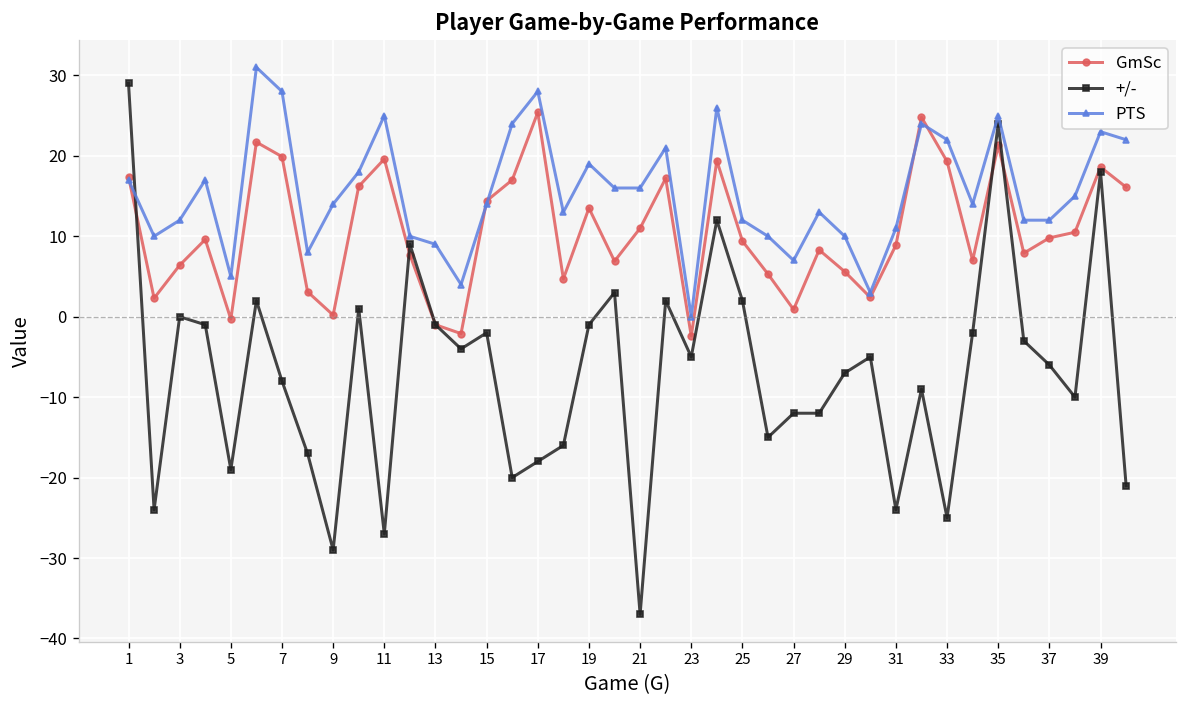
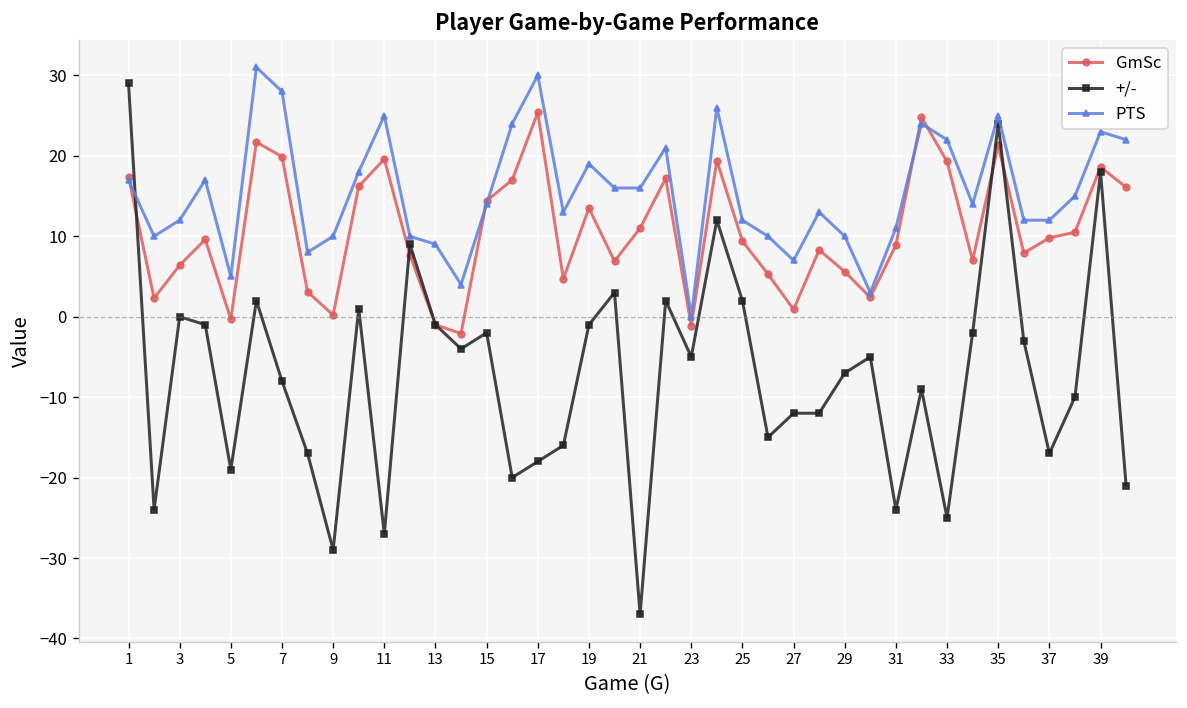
PTS, 9: 14 -> 10
PTS, 17: 28 -> 30
GmSc, 23: -2 -> -1
+/-, 37: -6 -> -17
